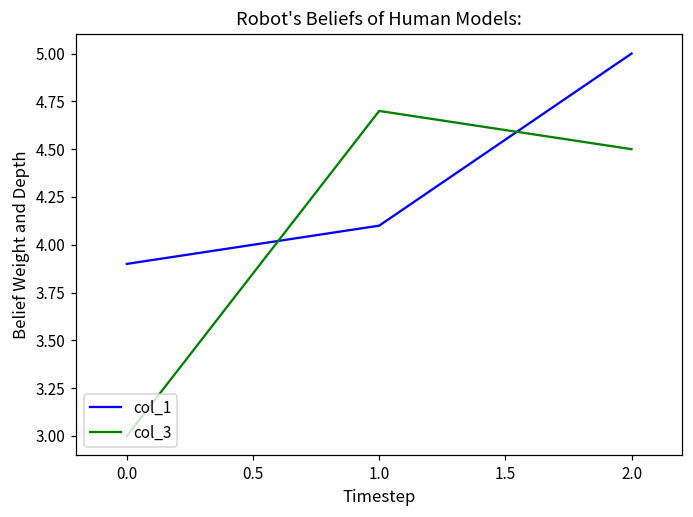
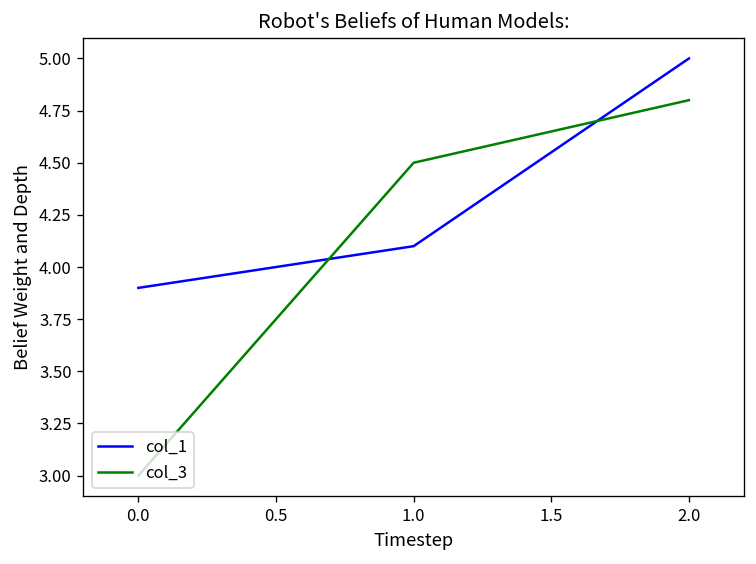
col_3, 1.0: 4.7 -> 4.5
col_3, 2.0: 4.5 -> 4.8
